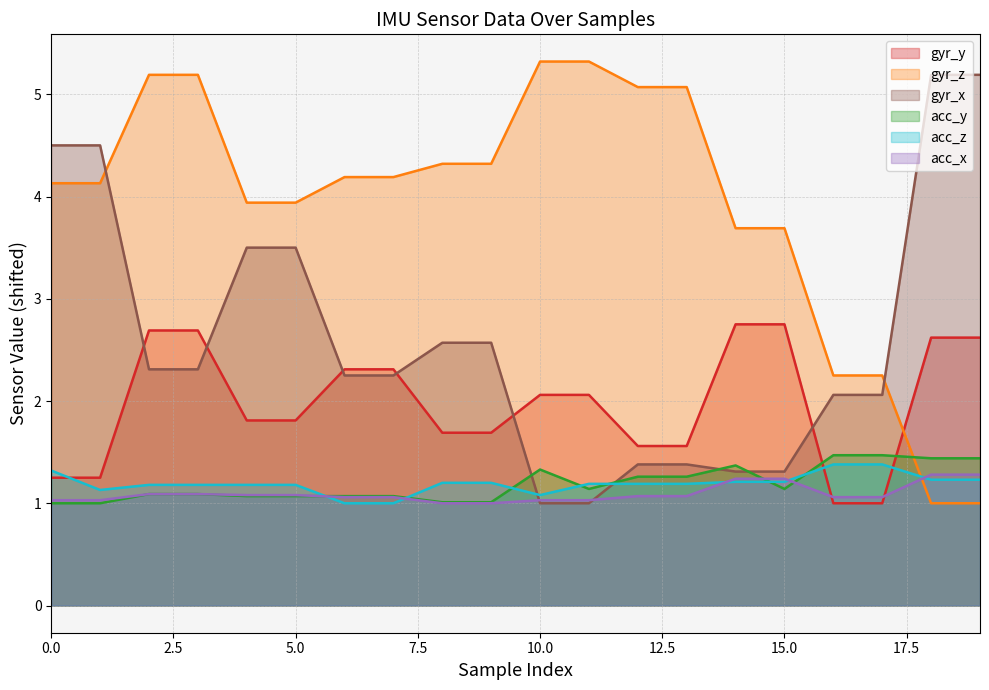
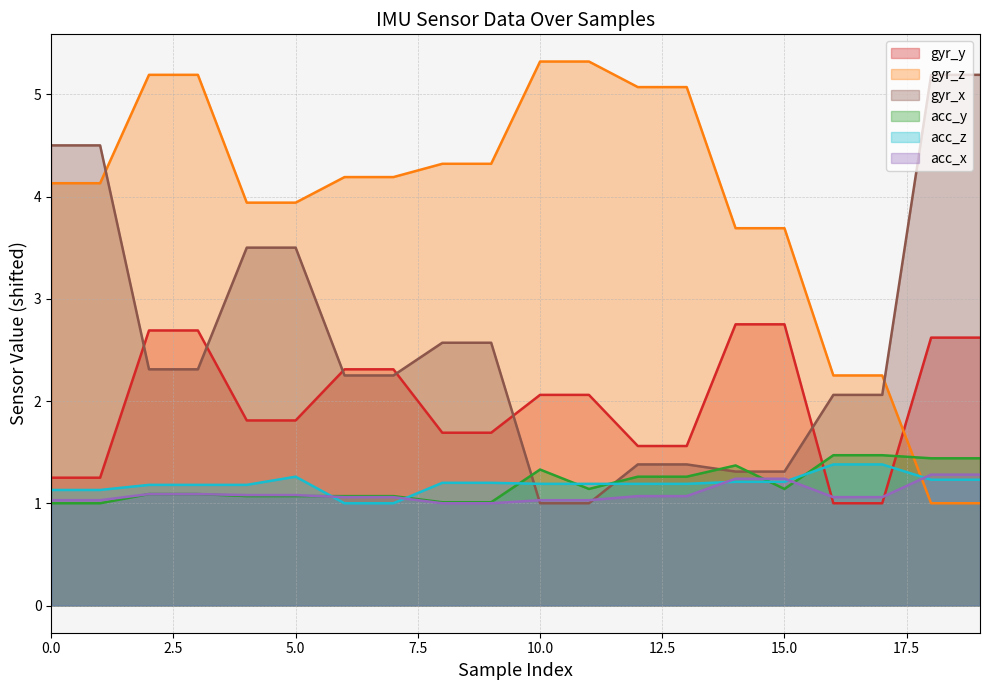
acc_z, 0.0: 1.32 -> 1.13
acc_z, 5.0: 1.18 -> 1.26
acc_z, 10.0: 1.08 -> 1.19
